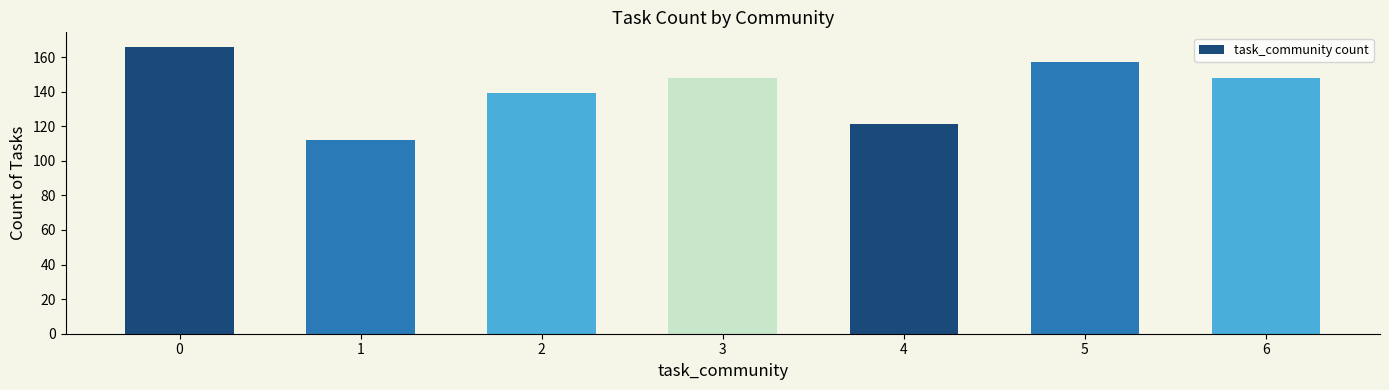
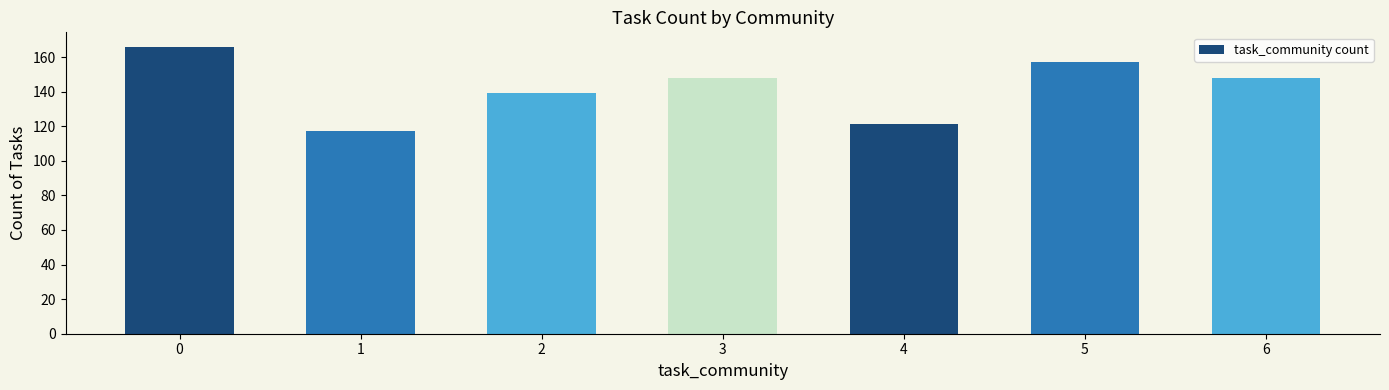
1: 112 -> 117
